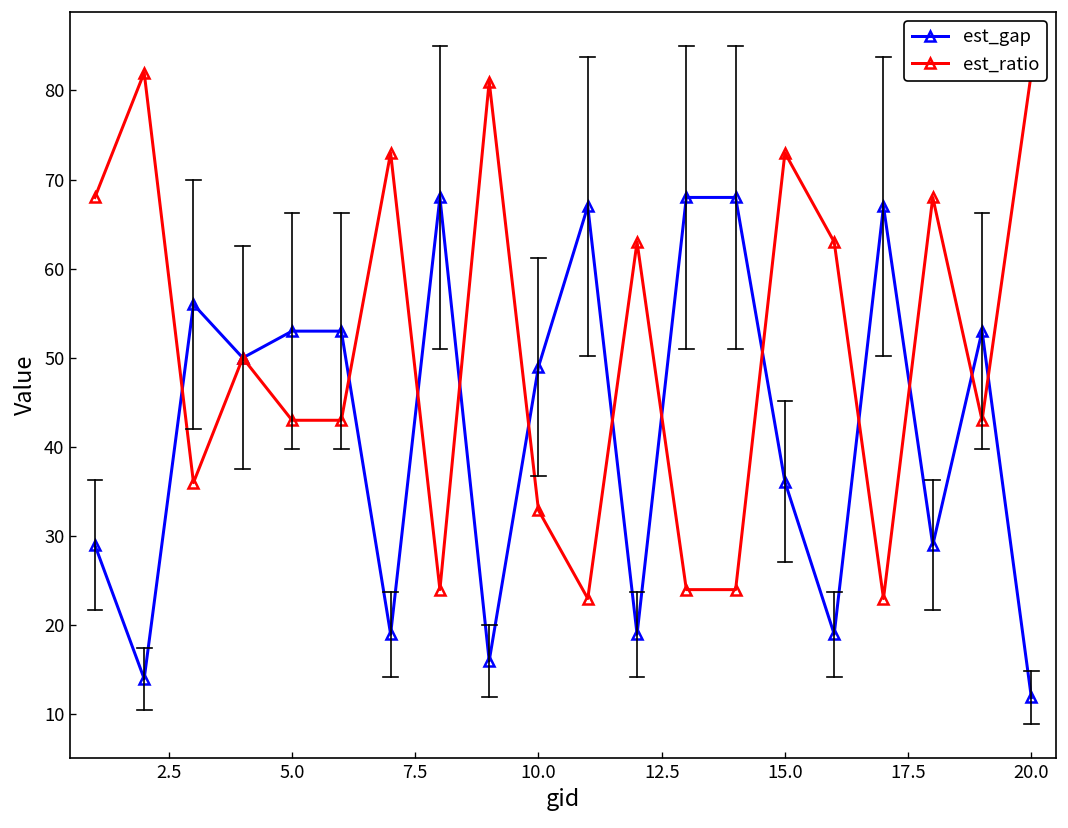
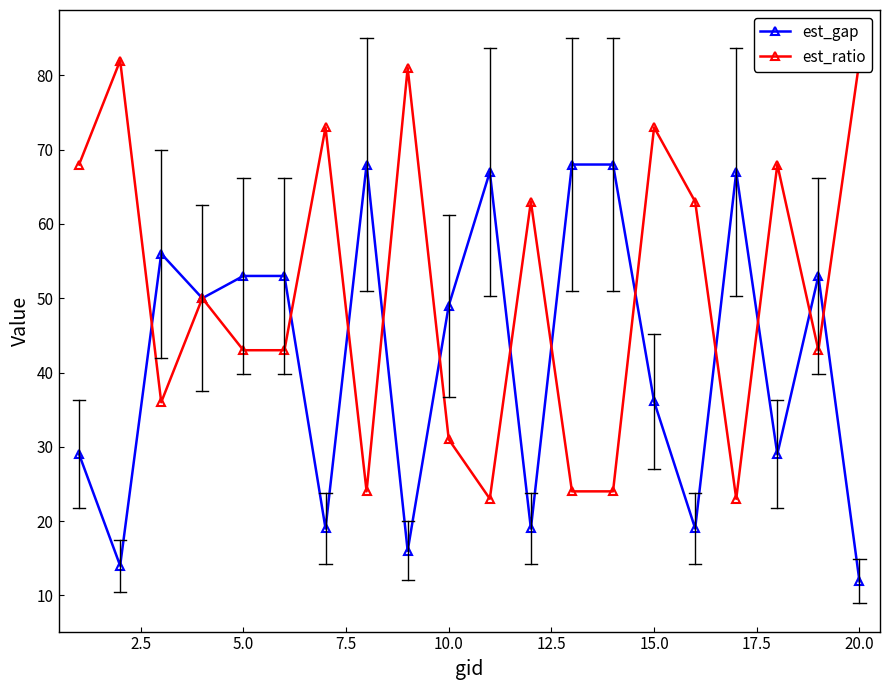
est_ratio, 10.0: 33 -> 31
